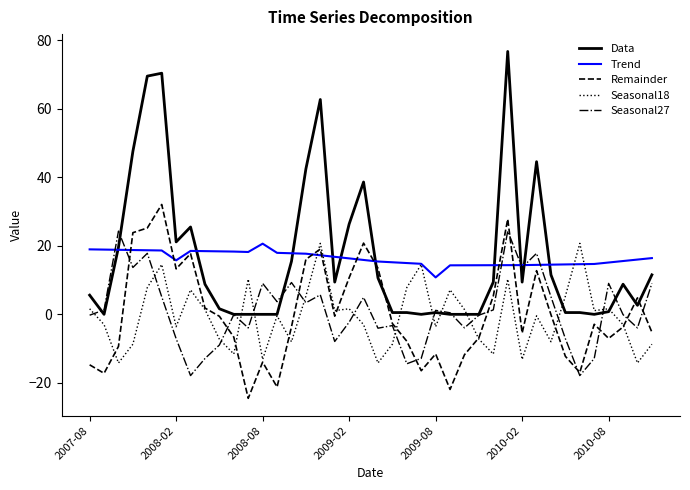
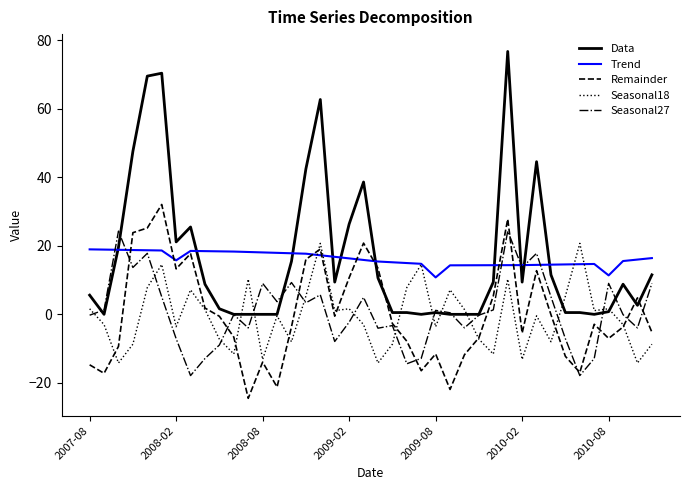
Trend, 2008-08: 21 -> 18
Trend, 2010-08: 15 -> 11
